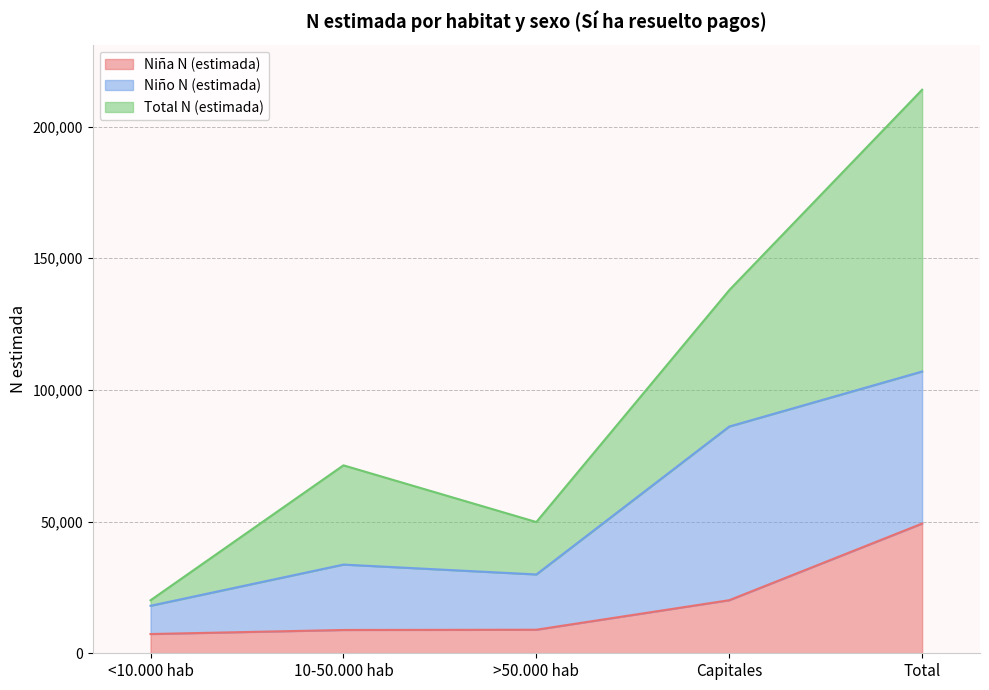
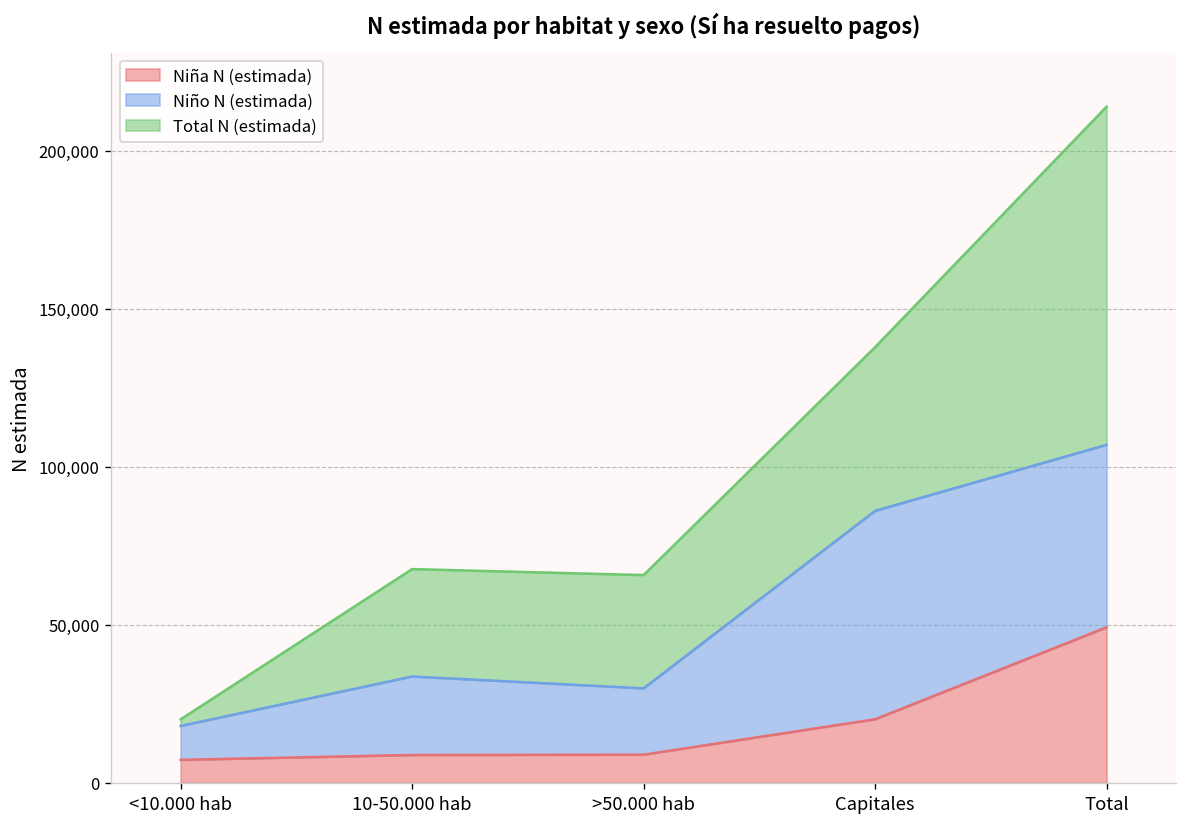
Total N (estimada), 10-50.000 hab: 38,000 -> 34,000
Total N (estimada), >50.000 hab: 20,000 -> 36,000
